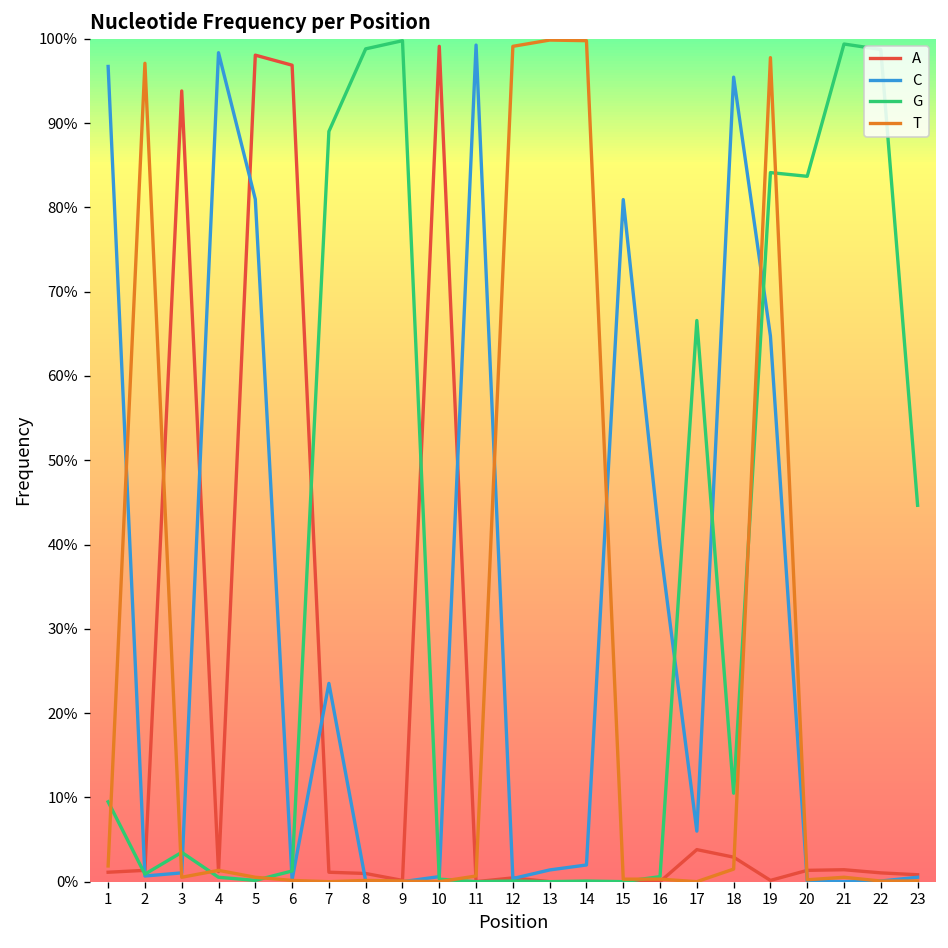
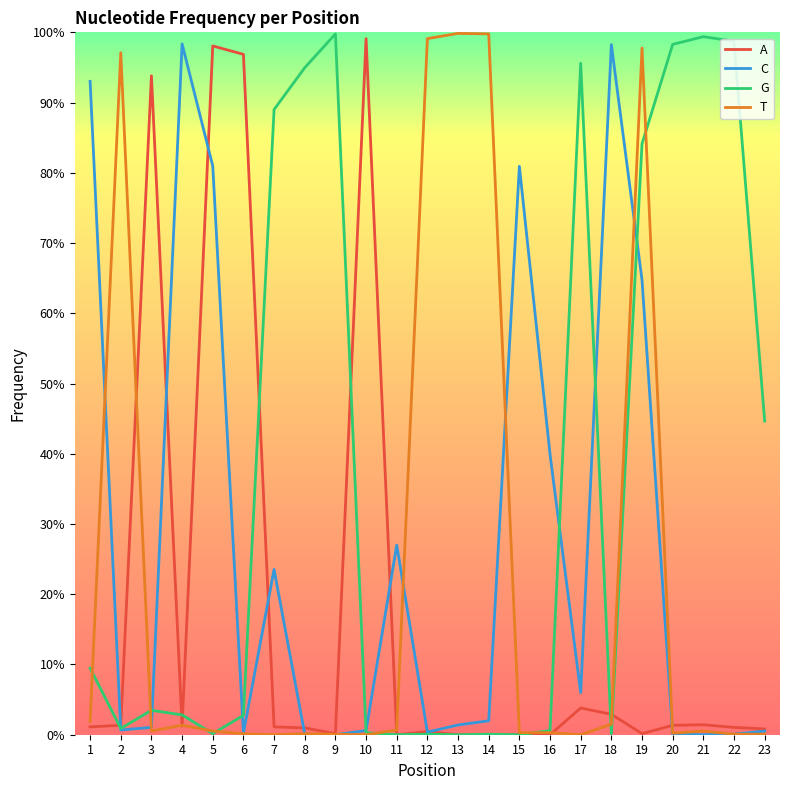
C, 1: 97% -> 93%
G, 4: 1% -> 3%
G, 6: 1% -> 3%
G, 8: 99% -> 95%
C, 11: 99% -> 27%
G, 17: 67% -> 96%
C, 18: 95% -> 98%
G, 18: 10% -> 0%
G, 20: 84% -> 98%
